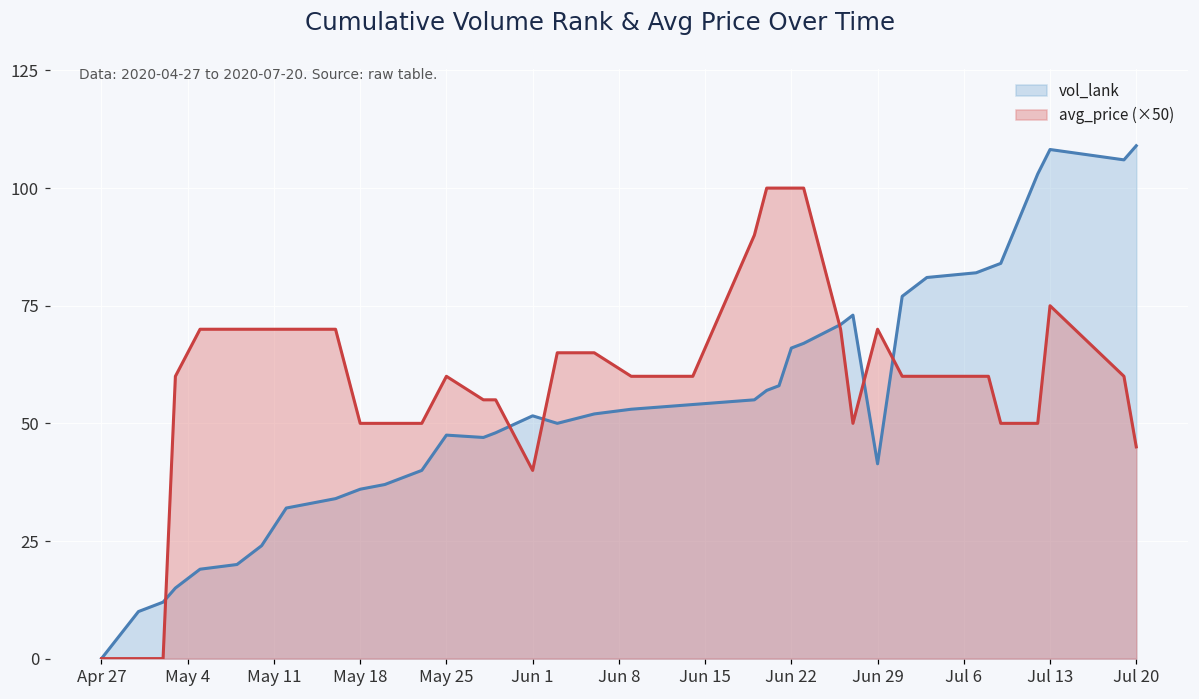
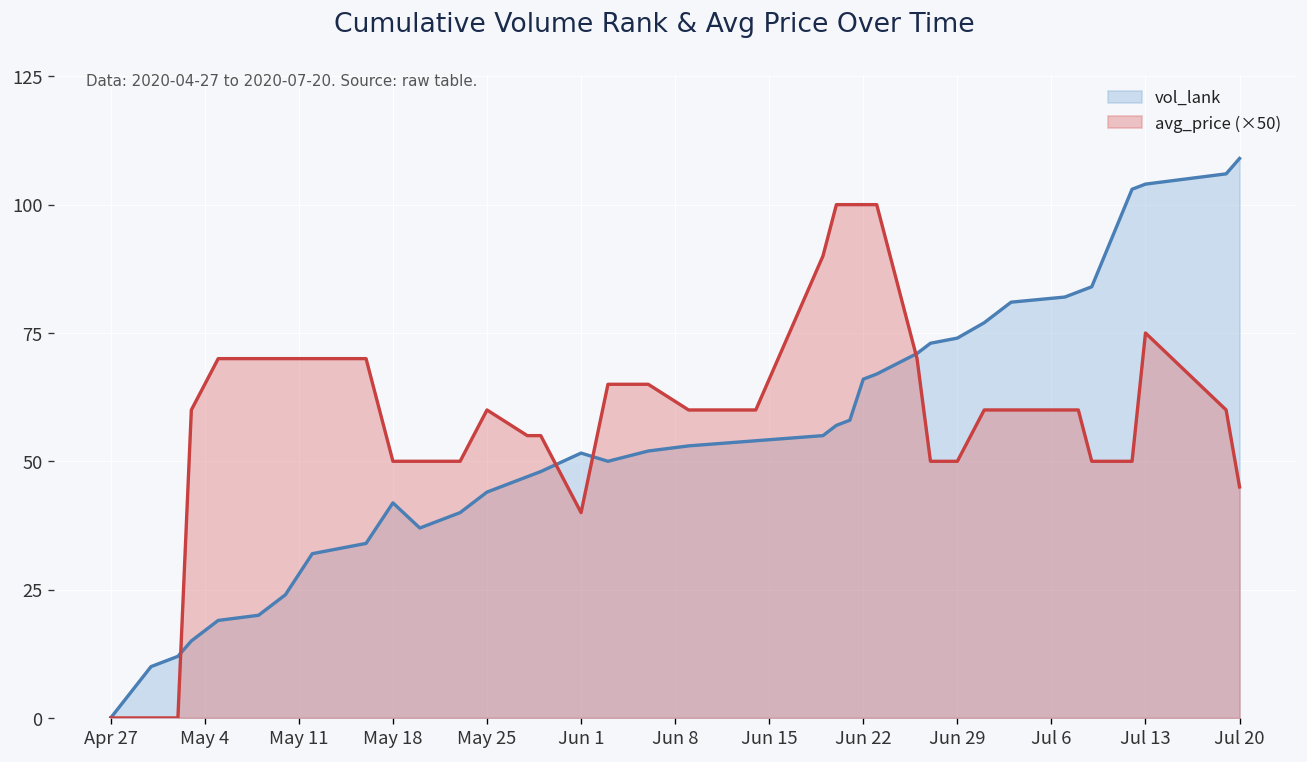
vol_lank, May 18: 36 -> 42
vol_lank, May 25: 48 -> 44
vol_lank, Jun 29: 41 -> 74
avg_price (×50), Jun 29: 70 -> 50
vol_lank, Jul 13: 108 -> 104
